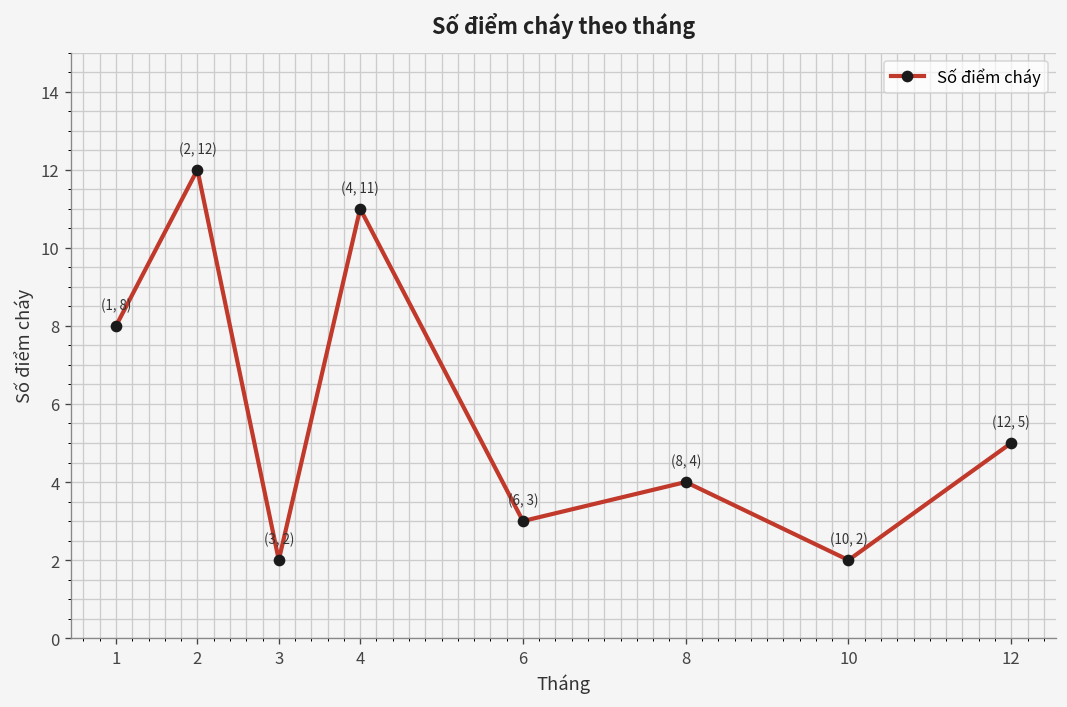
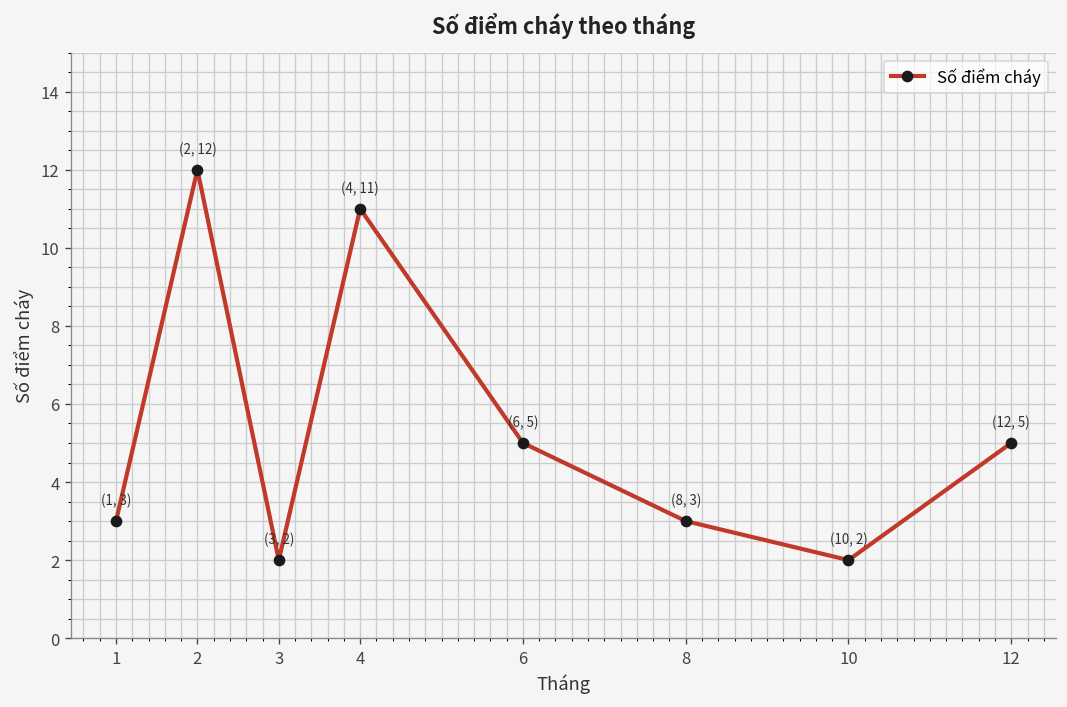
1: 8 -> 3
6: 3 -> 5
8: 4 -> 3
